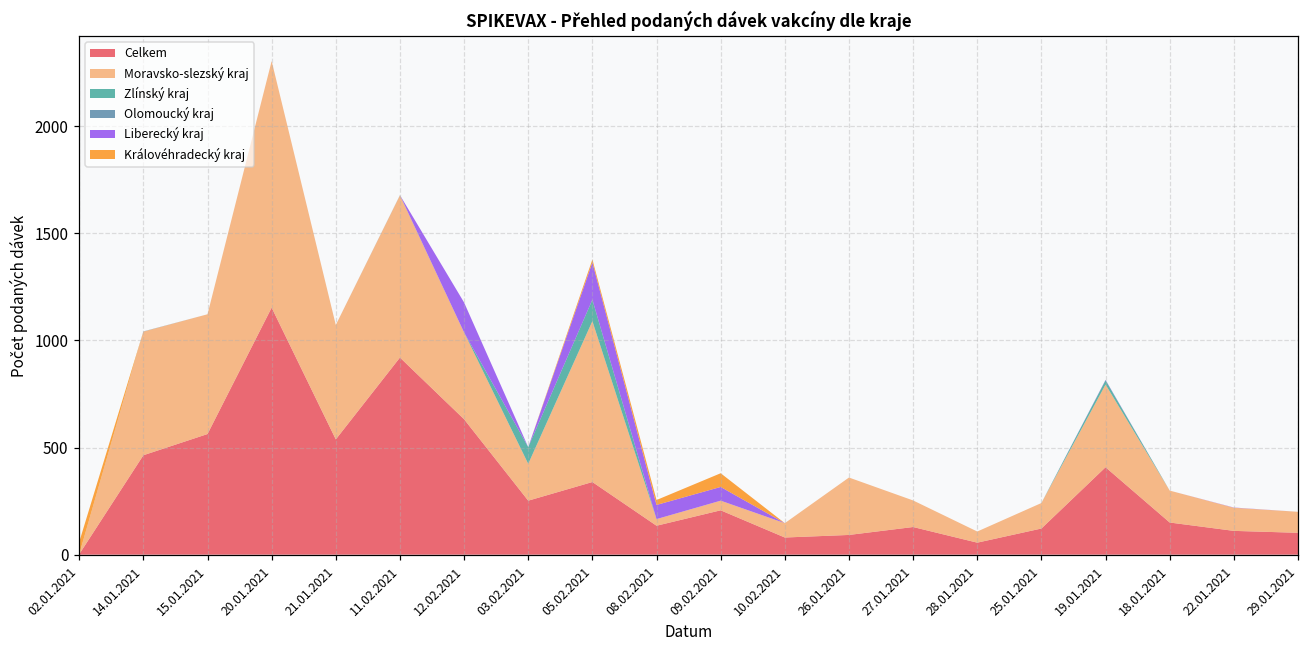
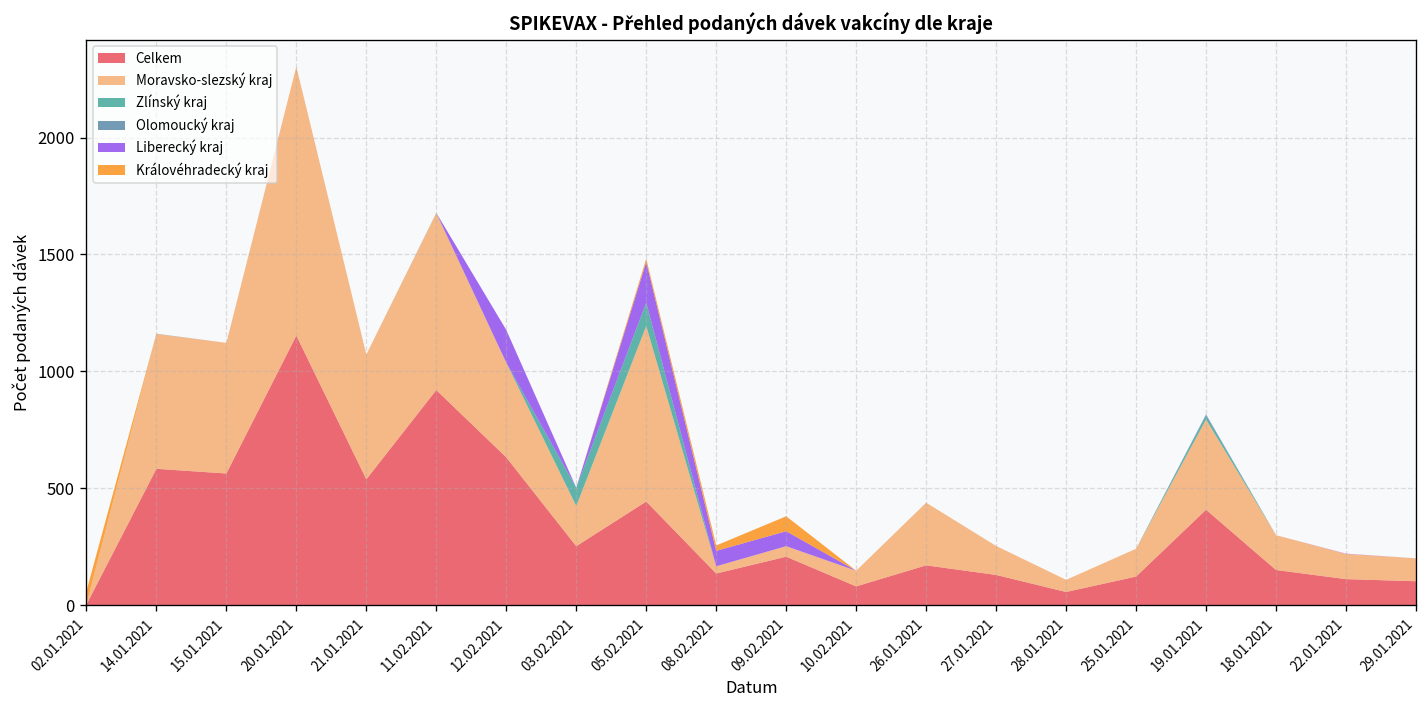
Celkem, 14.01.2021: 460 -> 580
Celkem, 05.02.2021: 340 -> 440
Celkem, 26.01.2021: 90 -> 170
